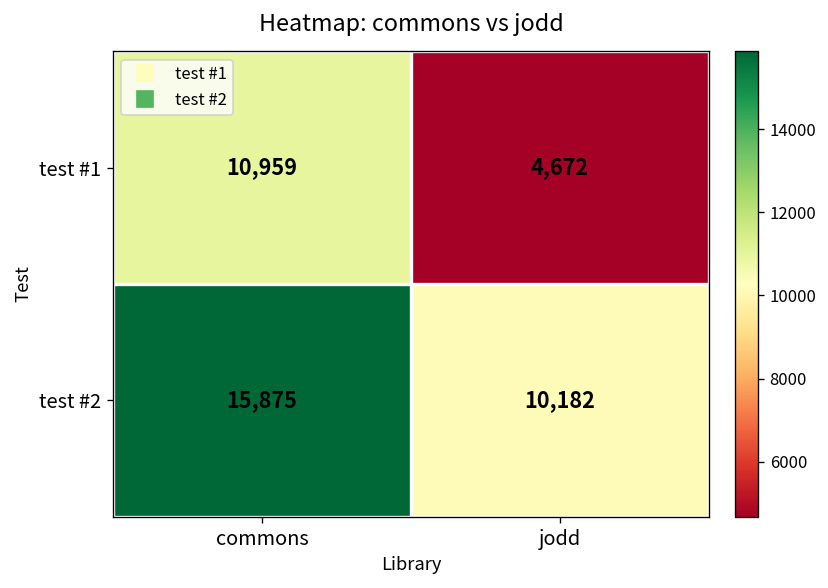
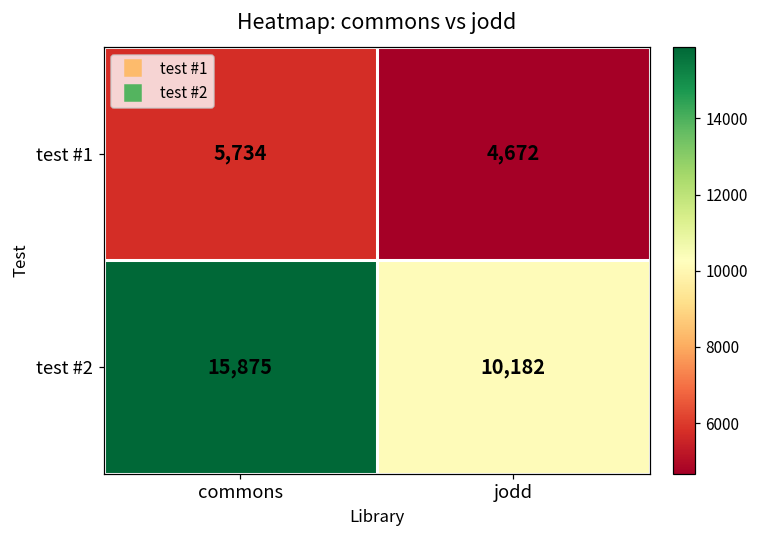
test #1, commons: 10,959 -> 5,734
